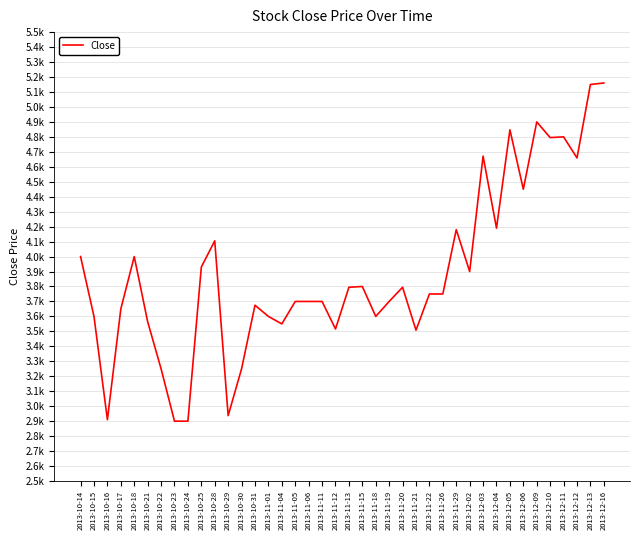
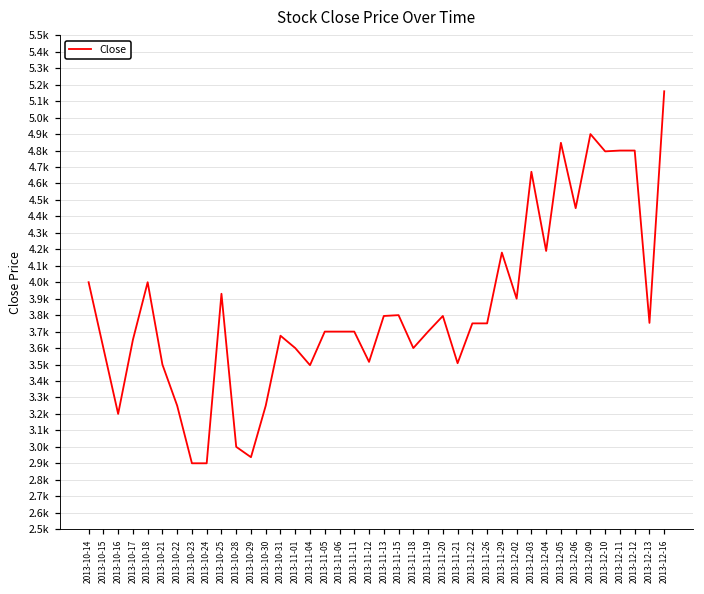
2013-10-16: 2910 -> 3200
2013-10-21: 3570 -> 3500
2013-10-28: 4110 -> 3000
2013-11-04: 3550 -> 3500
2013-12-12: 4660 -> 4800
2013-12-13: 5150 -> 3750
